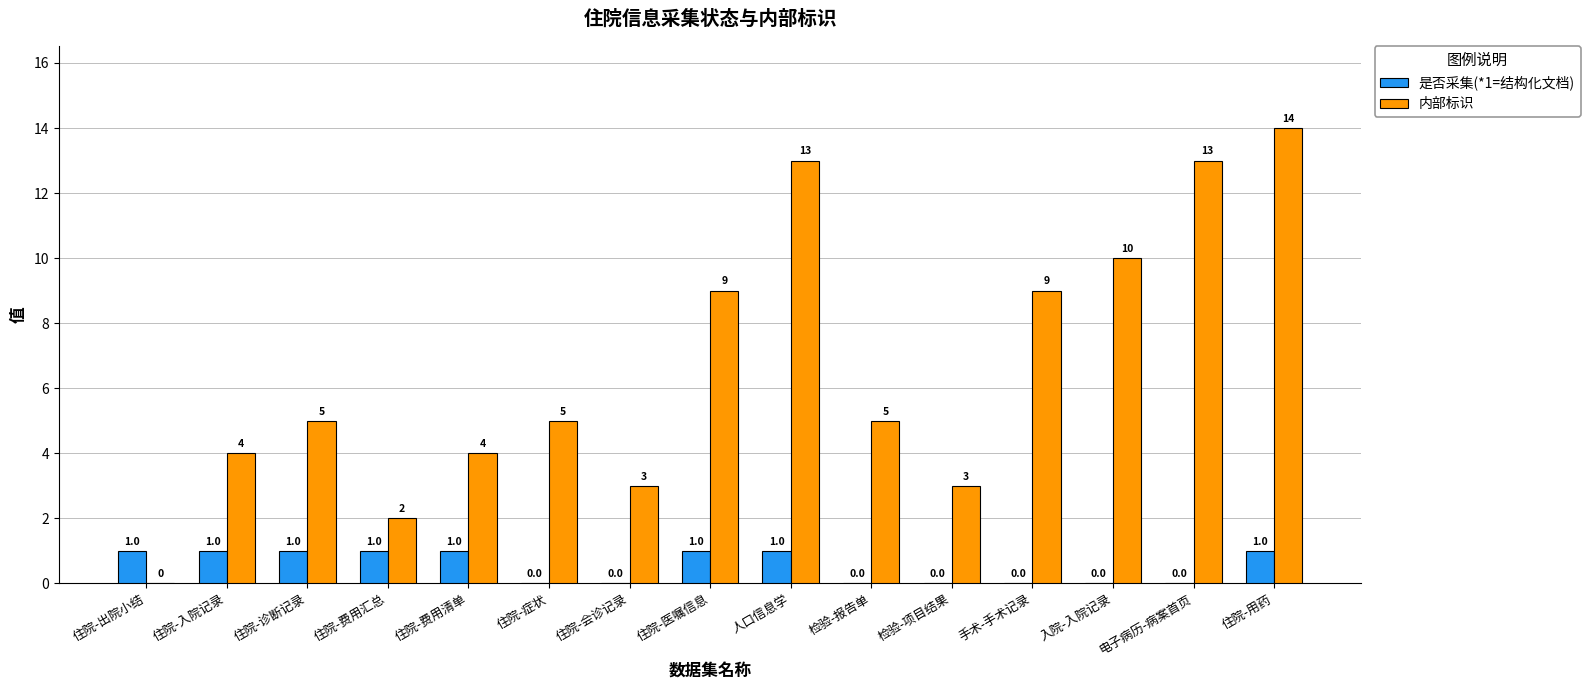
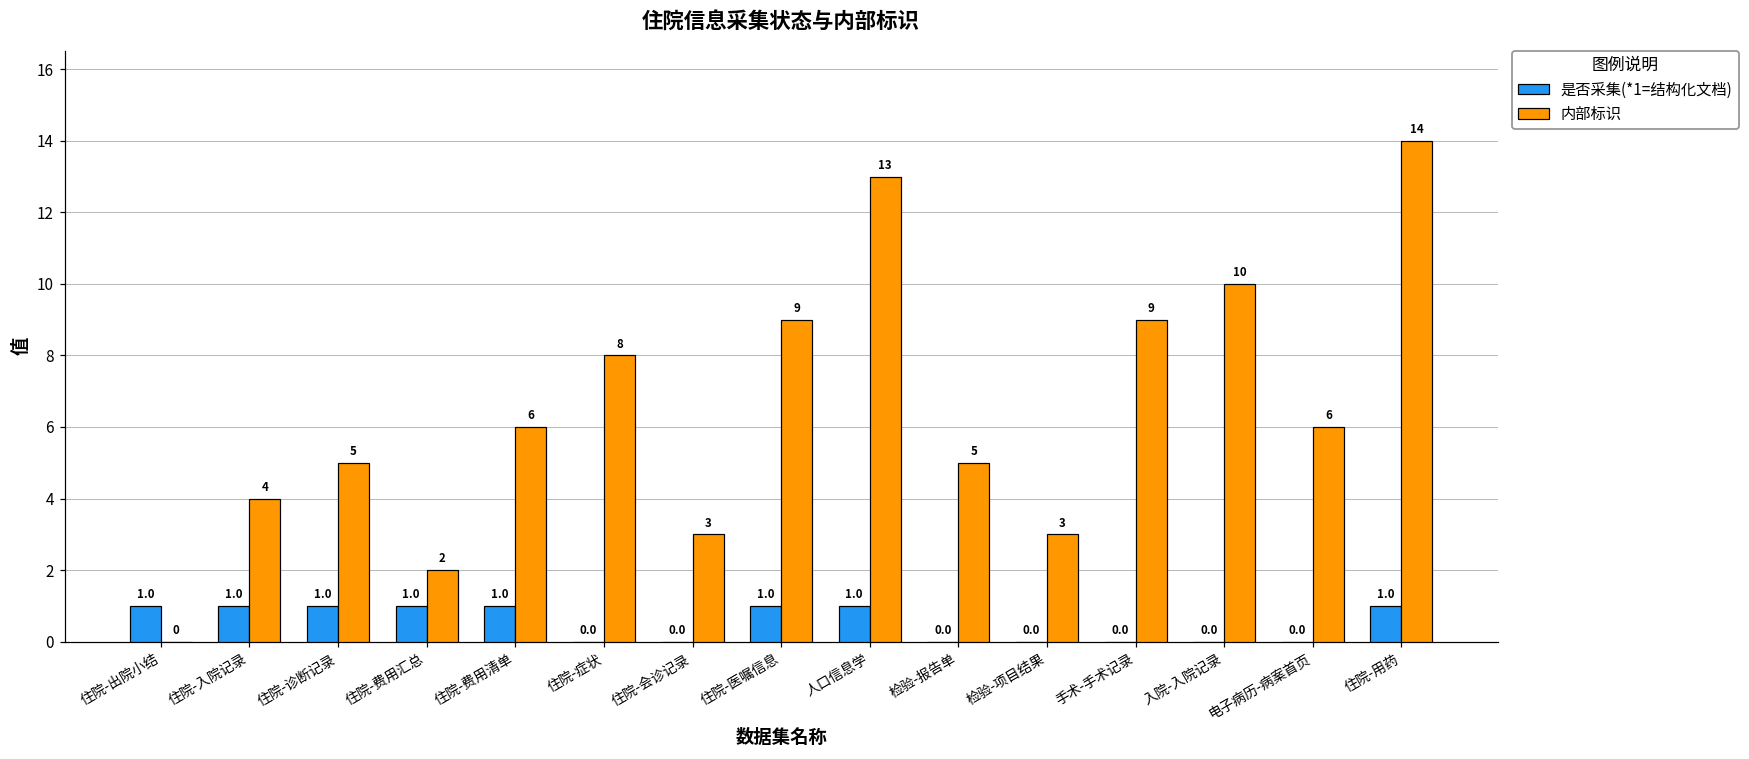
内部标识, 住院-费用清单: 4 -> 6
内部标识, 住院-症状: 5 -> 8
内部标识, 电子病历-病案首页: 13 -> 6
